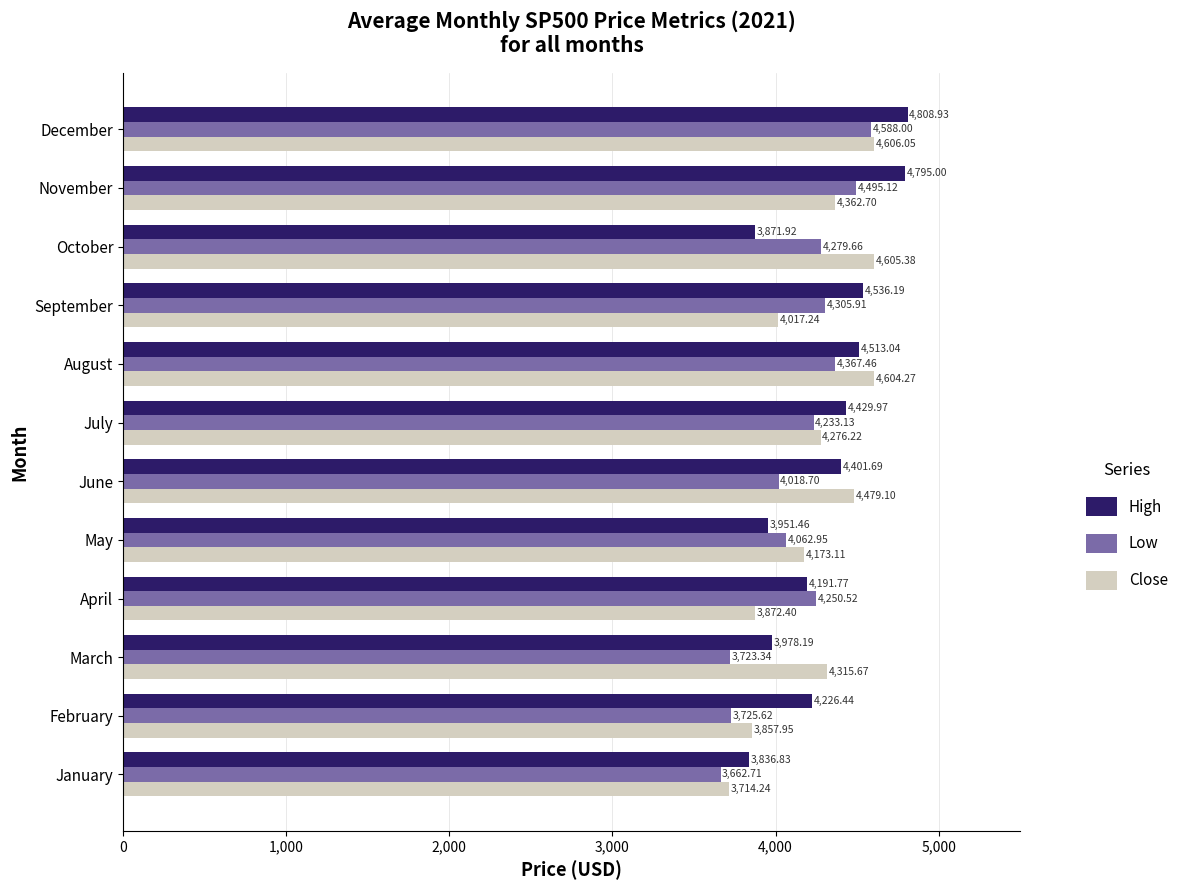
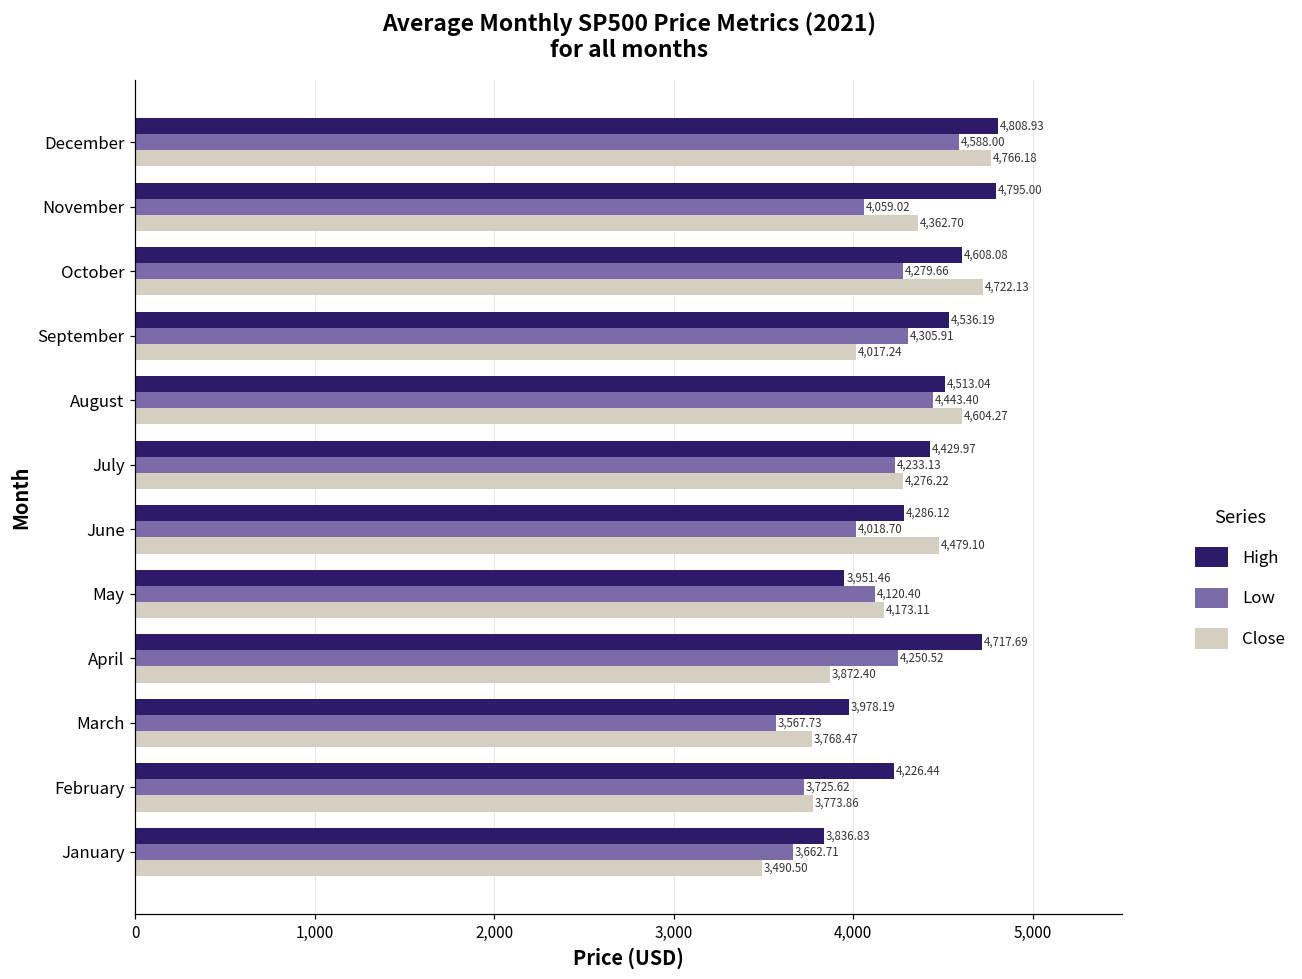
Close, December: 4,606.05 -> 4,766.18
Low, November: 4,495.12 -> 4,059.02
High, October: 3,871.92 -> 4,608.08
Close, October: 4,605.38 -> 4,722.13
Low, August: 4,367.46 -> 4,443.40
High, June: 4,401.69 -> 4,286.12
Low, May: 4,062.95 -> 4,120.40
High, April: 4,191.77 -> 4,717.69
Low, March: 3,723.34 -> 3,567.73
Close, March: 4,315.67 -> 3,768.47
Close, February: 3,857.95 -> 3,773.86
Close, January: 3,714.24 -> 3,490.50
